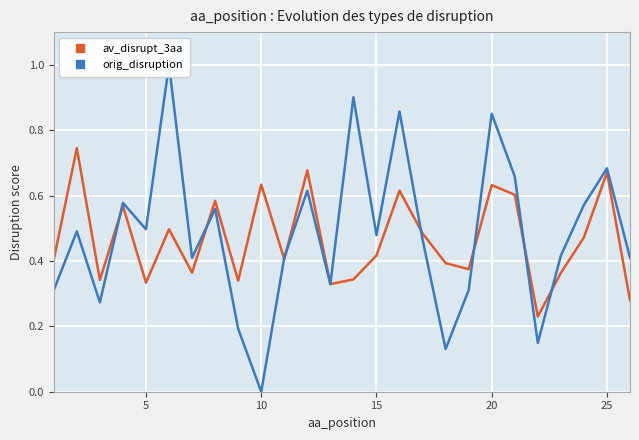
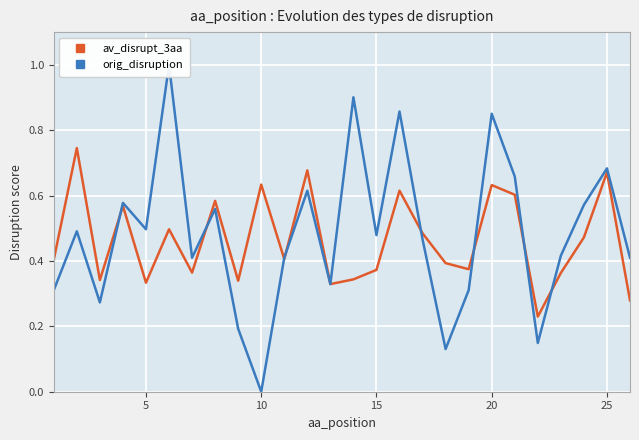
av_disrupt_3aa, 15: 0.42 -> 0.37
